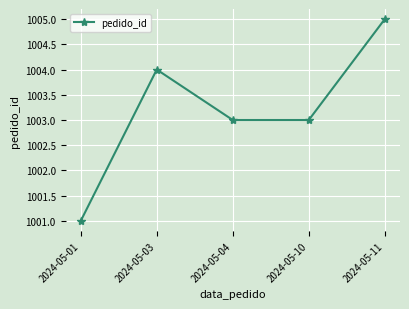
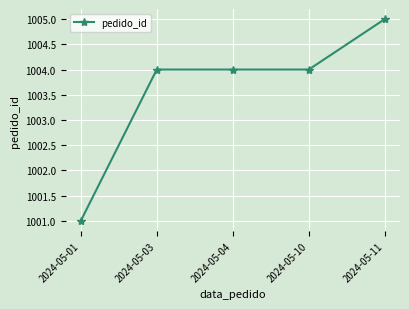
2024-05-04: 1003 -> 1004
2024-05-10: 1003 -> 1004
